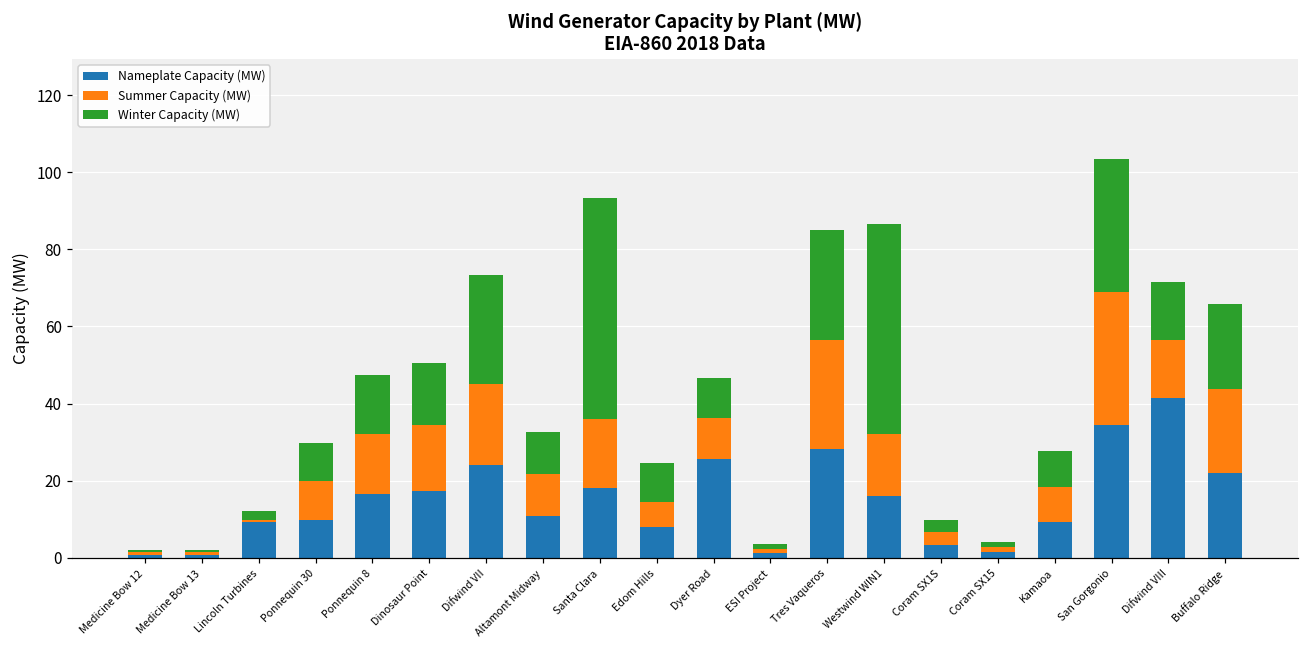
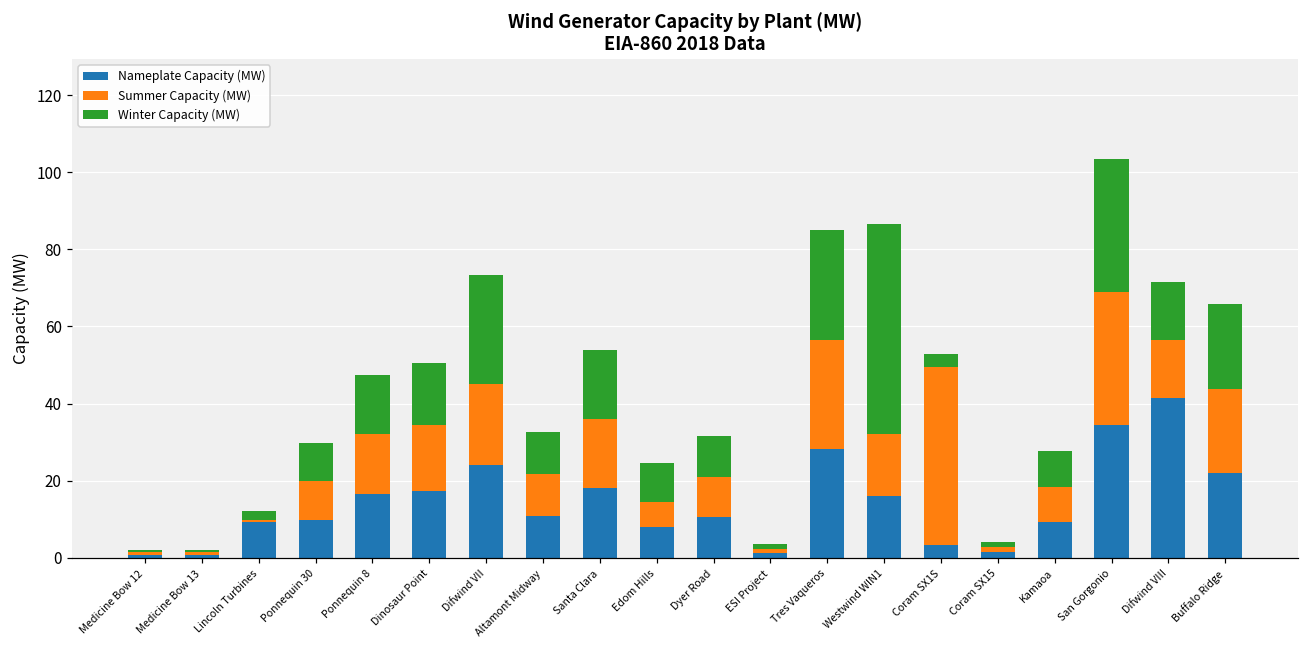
Winter Capacity (MW), Santa Clara: 57 -> 18
Nameplate Capacity (MW), Dyer Road: 26 -> 11
Summer Capacity (MW), Coram SX1S: 3 -> 46
